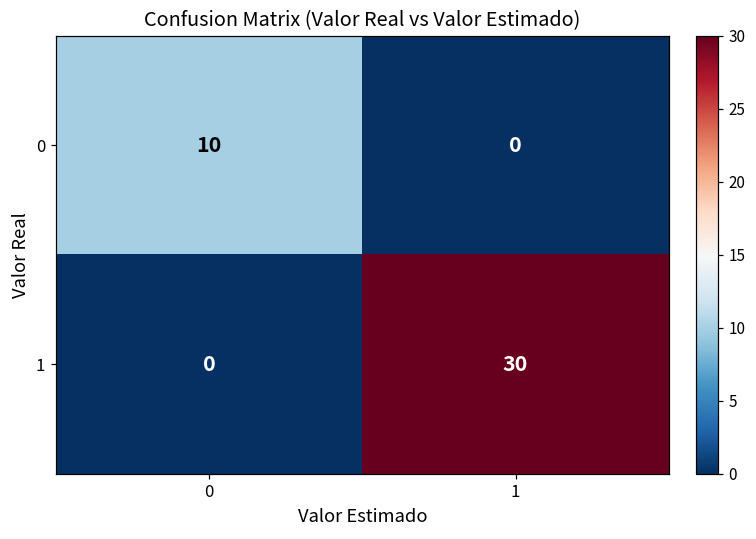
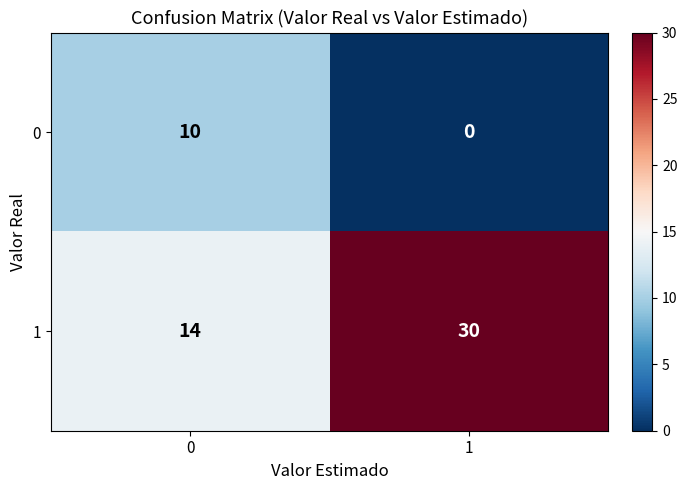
1, 0: 0 -> 14
